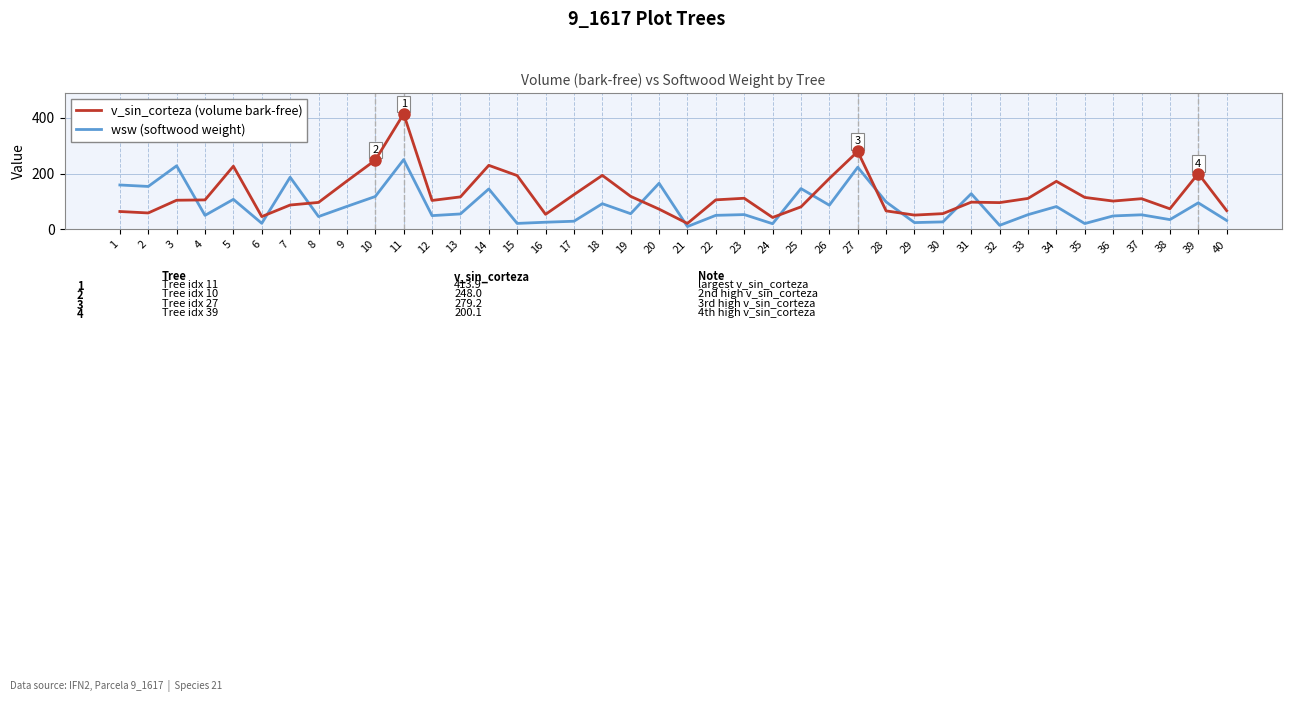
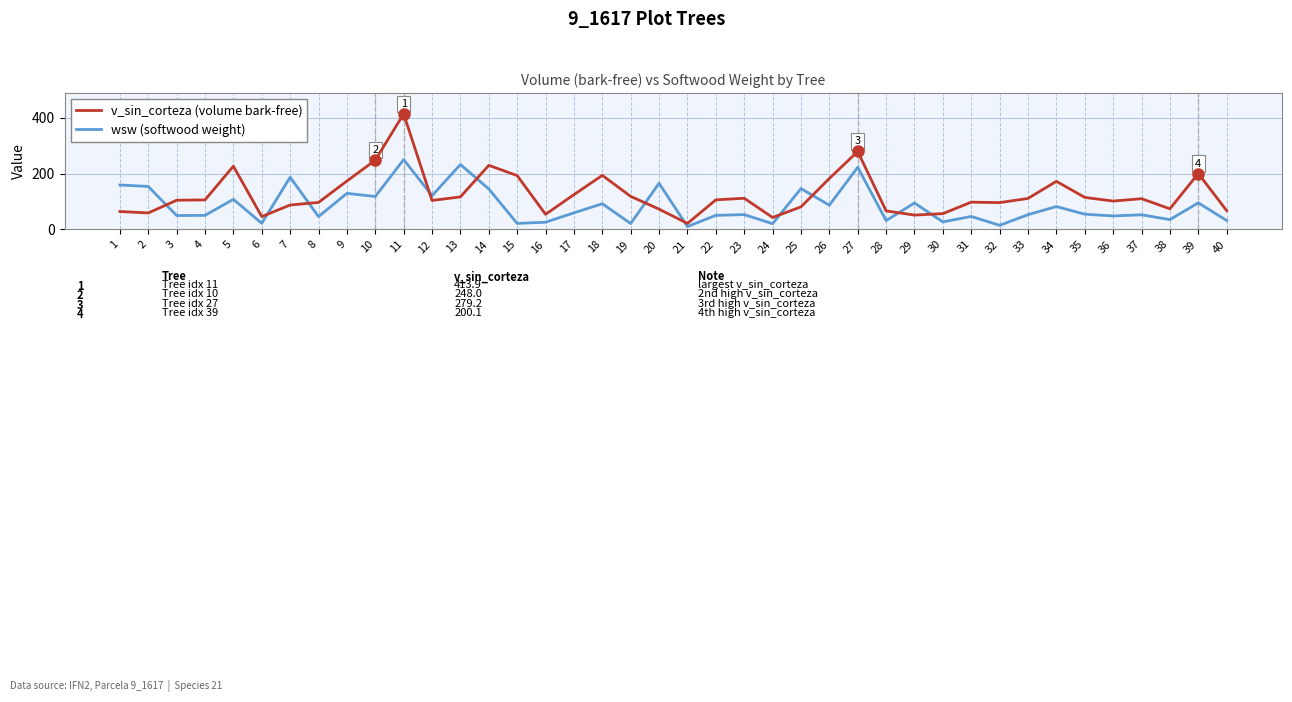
wsw (softwood weight), 3: 230 -> 50
wsw (softwood weight), 9: 80 -> 130
wsw (softwood weight), 12: 50 -> 120
wsw (softwood weight), 13: 60 -> 230
wsw (softwood weight), 17: 30 -> 60
wsw (softwood weight), 19: 60 -> 20
wsw (softwood weight), 28: 100 -> 30
wsw (softwood weight), 29: 20 -> 90
wsw (softwood weight), 31: 130 -> 50
wsw (softwood weight), 35: 20 -> 50
